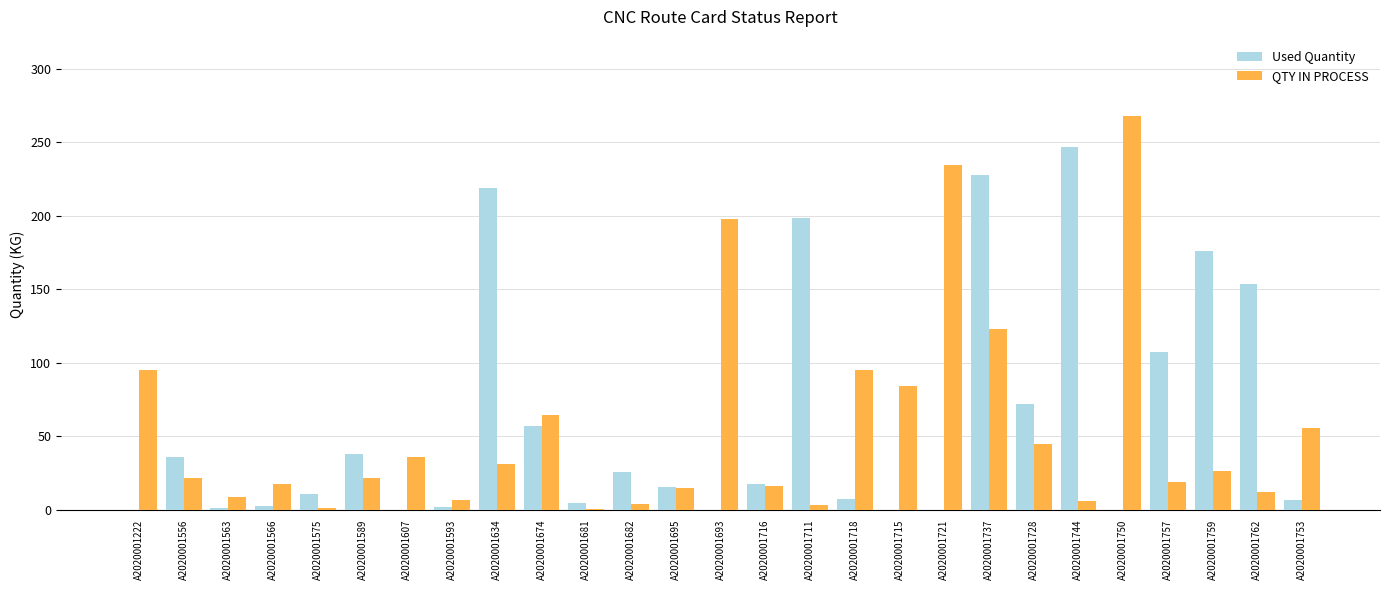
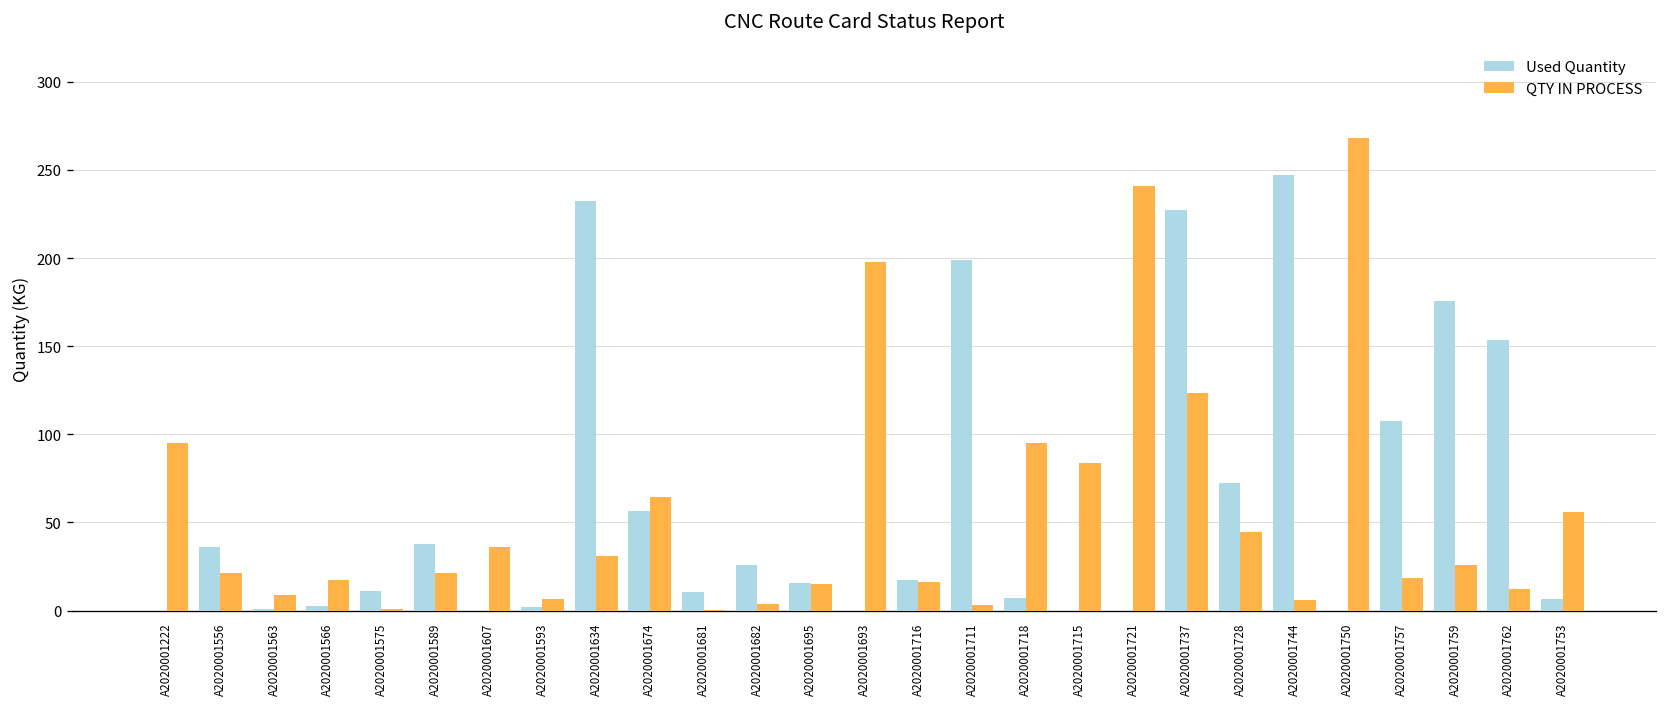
Used Quantity, A2020001634: 219 -> 233
Used Quantity, A2020001681: 5 -> 10
QTY IN PROCESS, A2020001721: 235 -> 241
